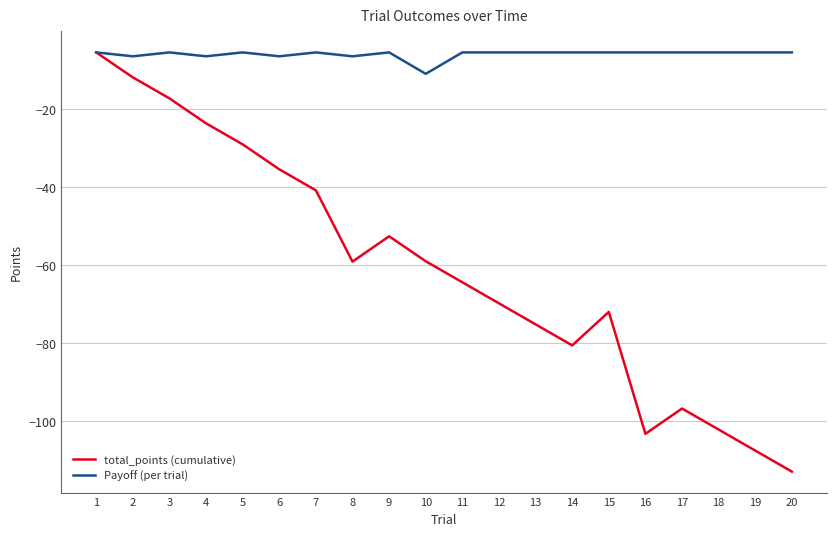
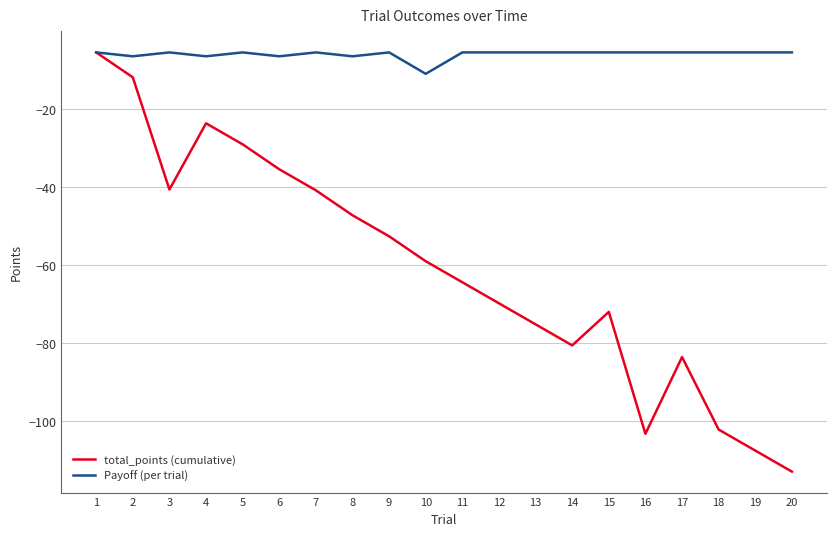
total_points (cumulative), 3: -17 -> -41
total_points (cumulative), 8: -59 -> -47
total_points (cumulative), 17: -97 -> -84
